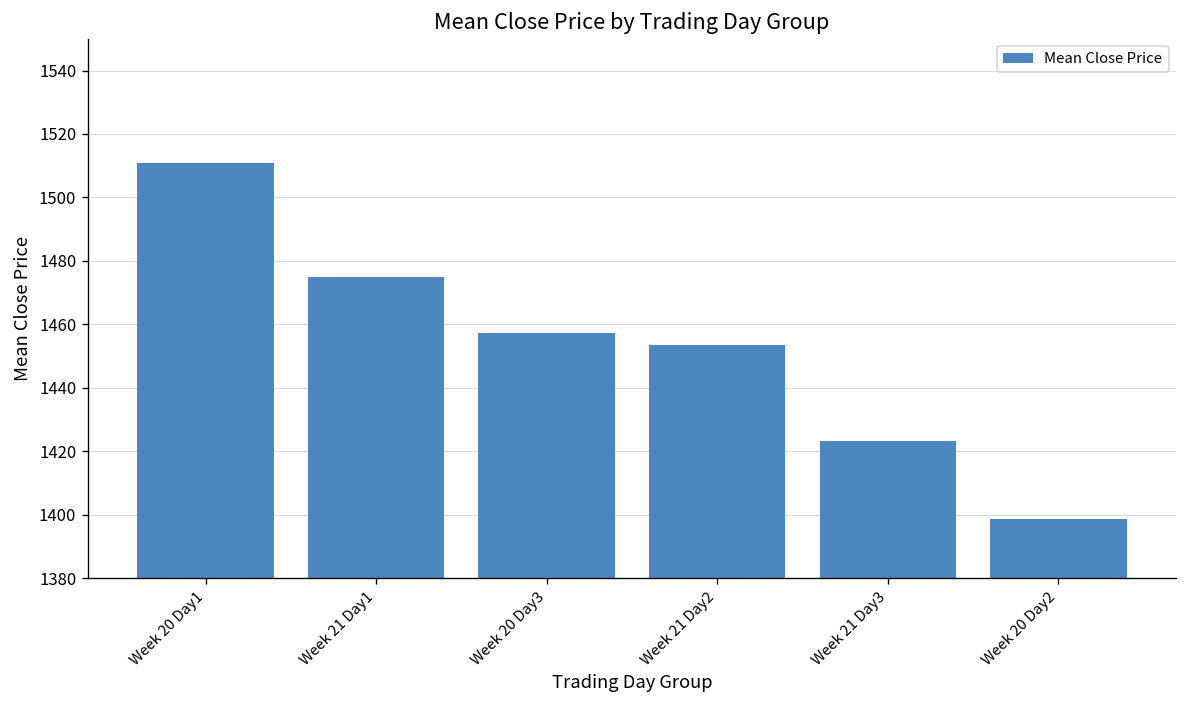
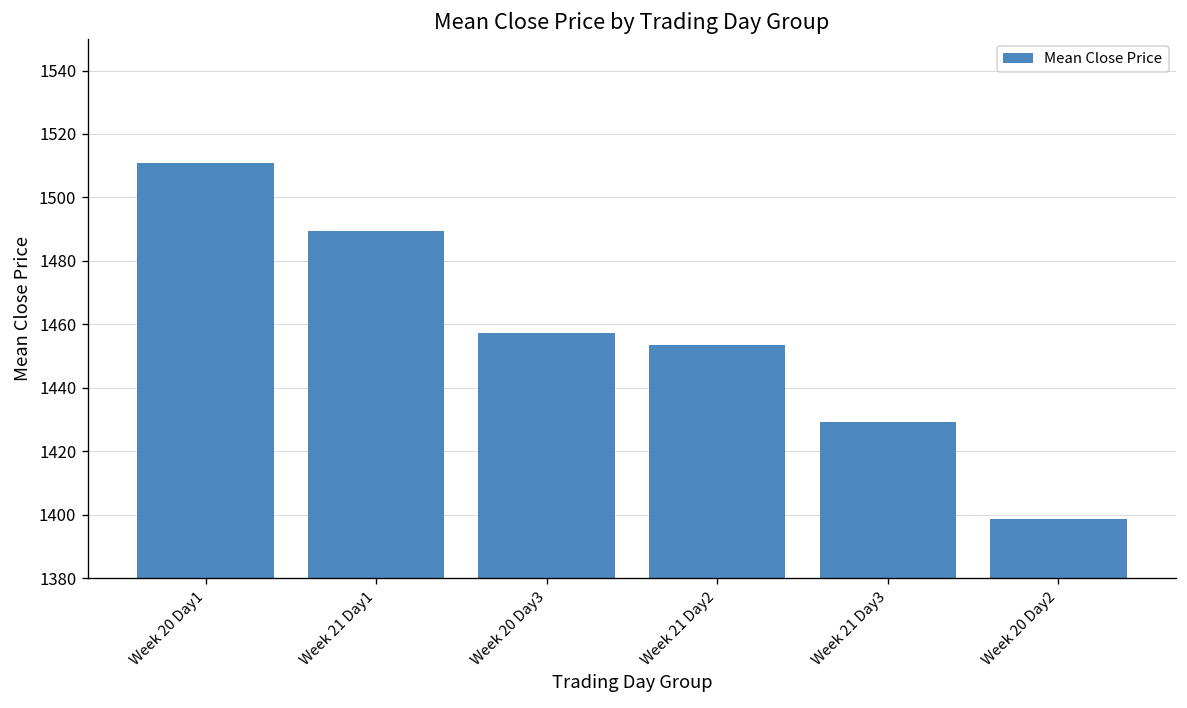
Week 21 Day1: 1475 -> 1489
Week 21 Day3: 1423 -> 1429
